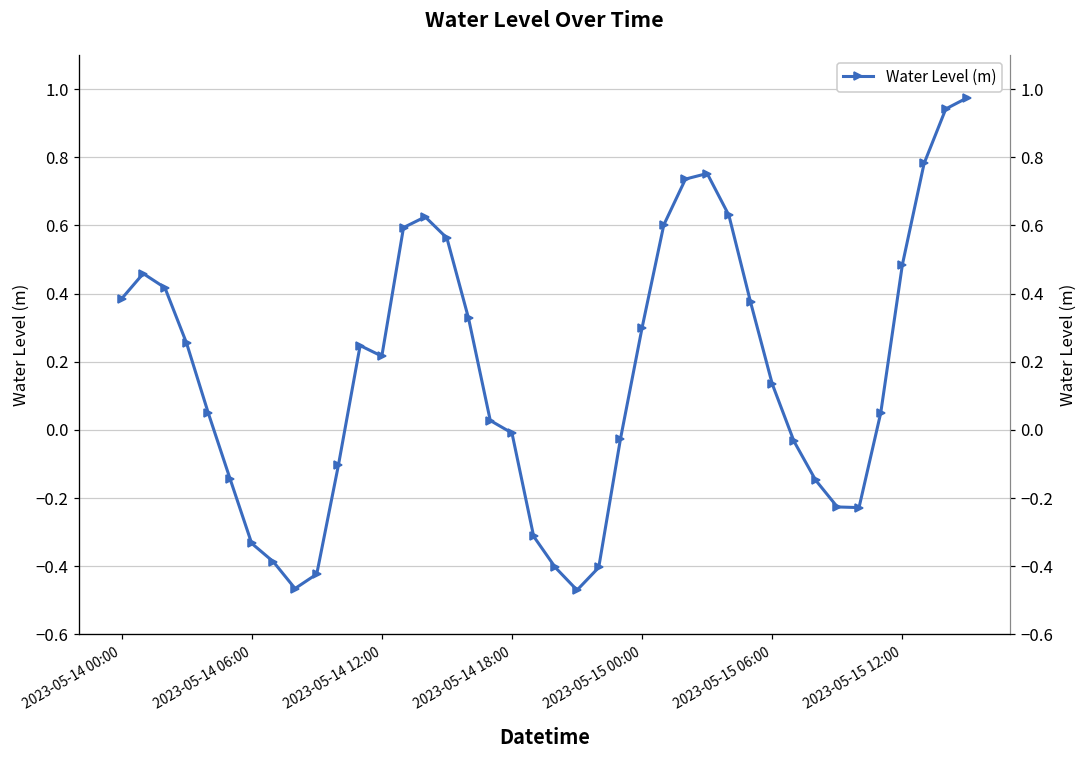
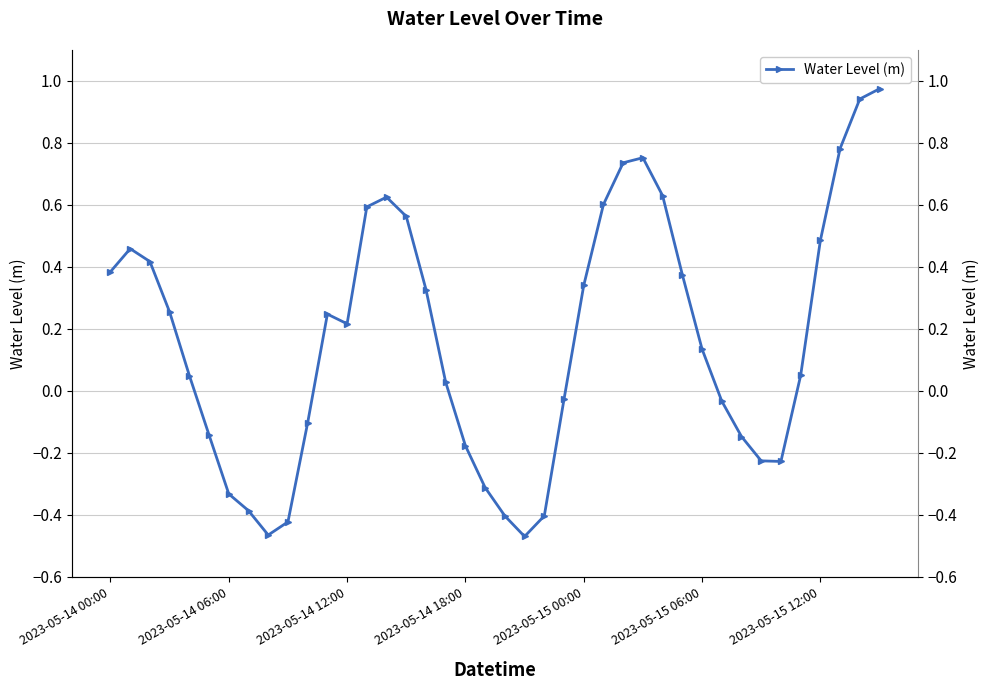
2023-05-14 18:00: -0.01 -> -0.18
2023-05-15 00:00: 0.30 -> 0.34
